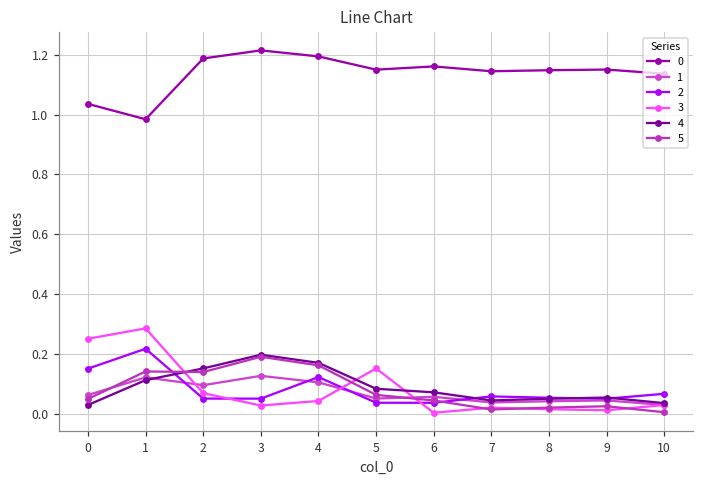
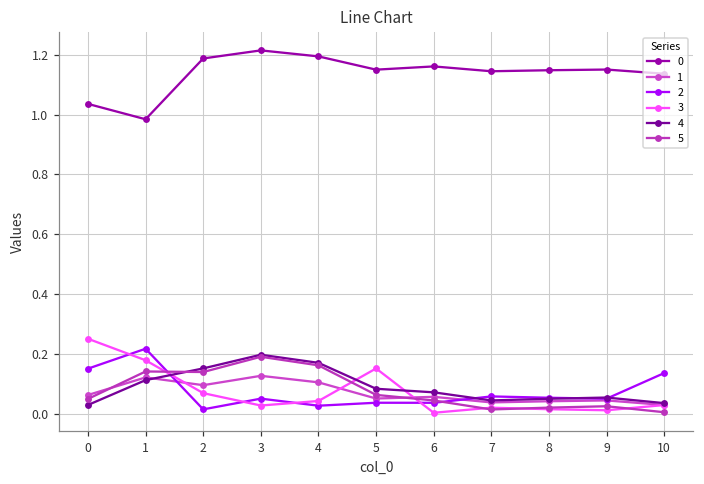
3, 1: 0.29 -> 0.18
2, 2: 0.05 -> 0.02
2, 4: 0.12 -> 0.03
2, 10: 0.07 -> 0.14
